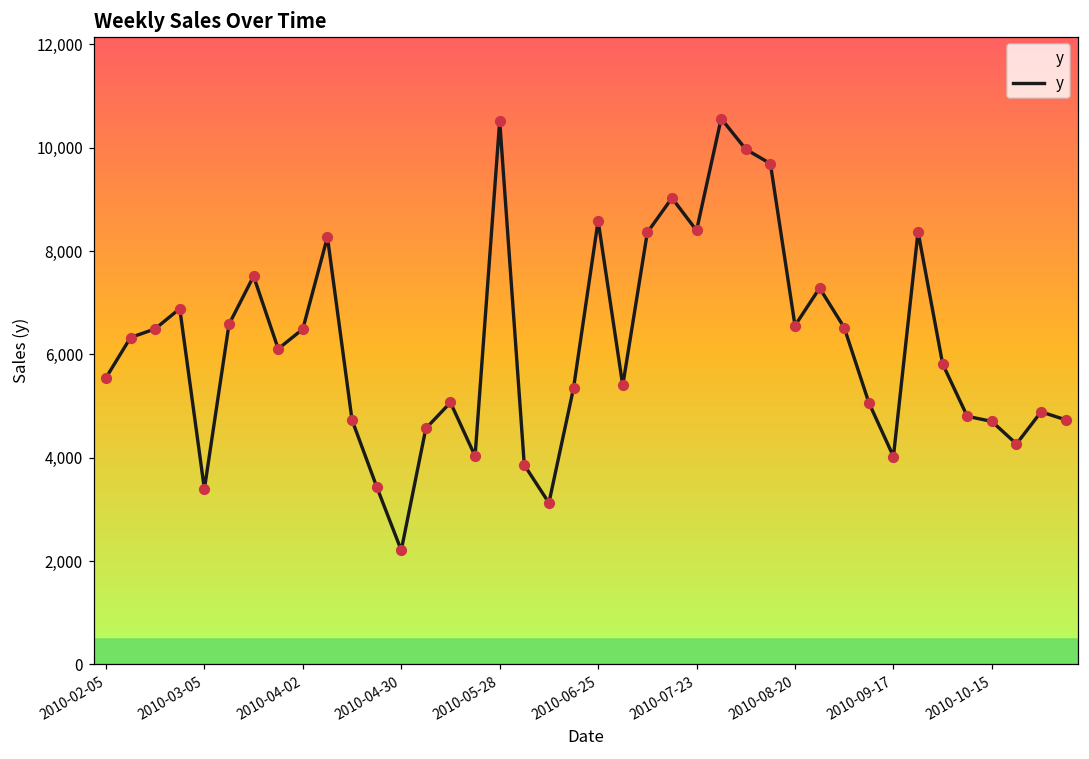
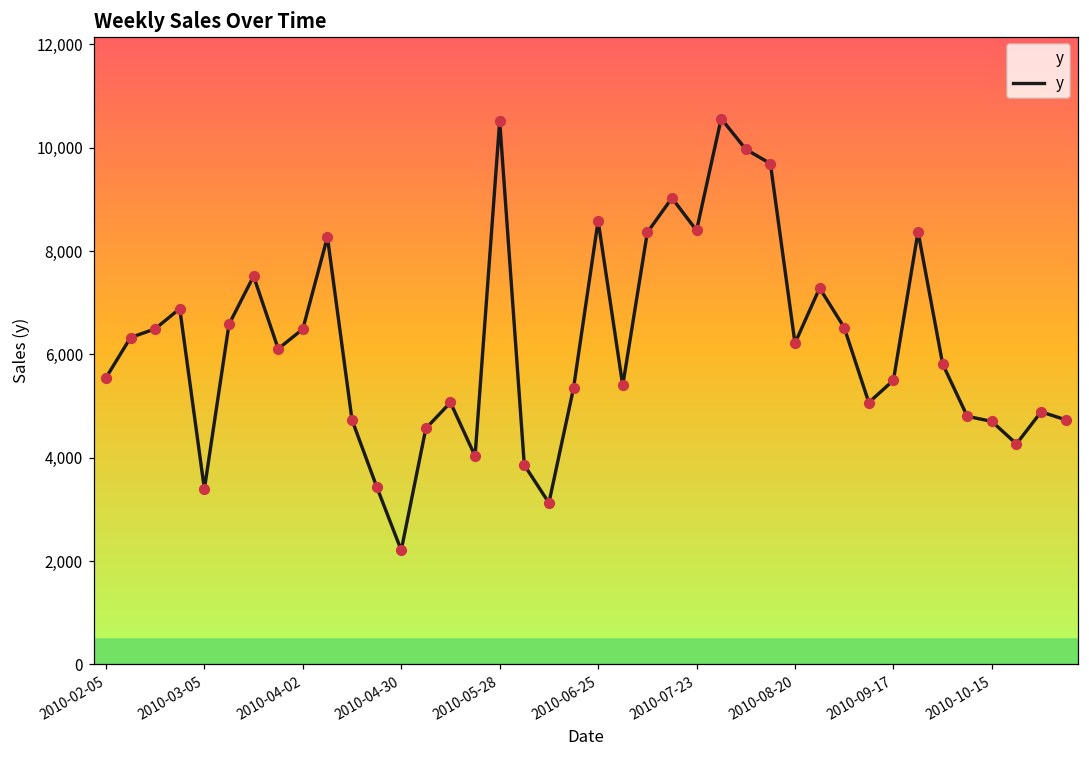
2010-08-20: 6,600 -> 6,200
2010-09-17: 4,000 -> 5,500
